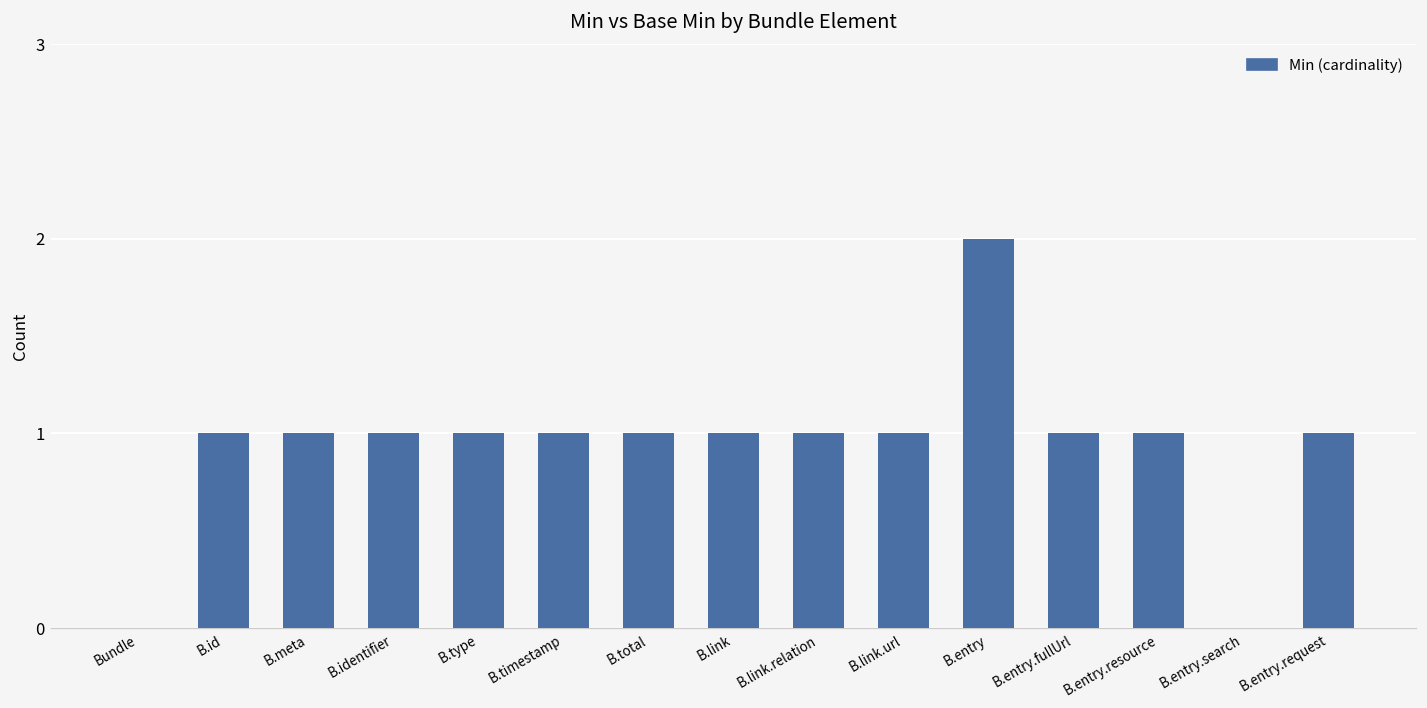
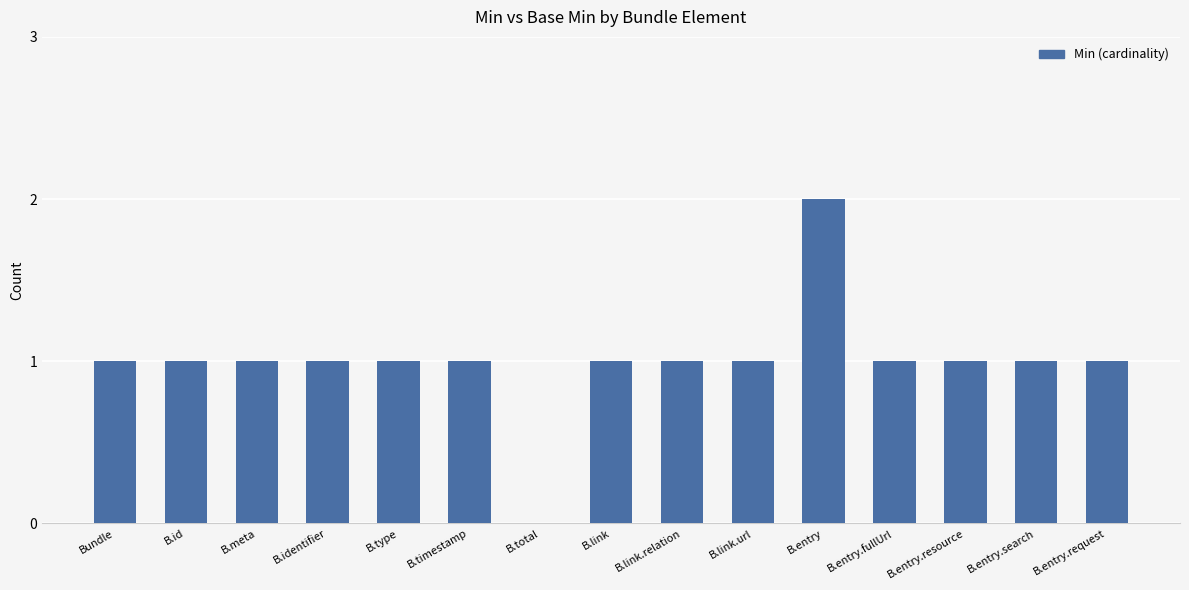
Bundle: 0 -> 1
B.total: 1 -> 0
B.entry.search: 0 -> 1
